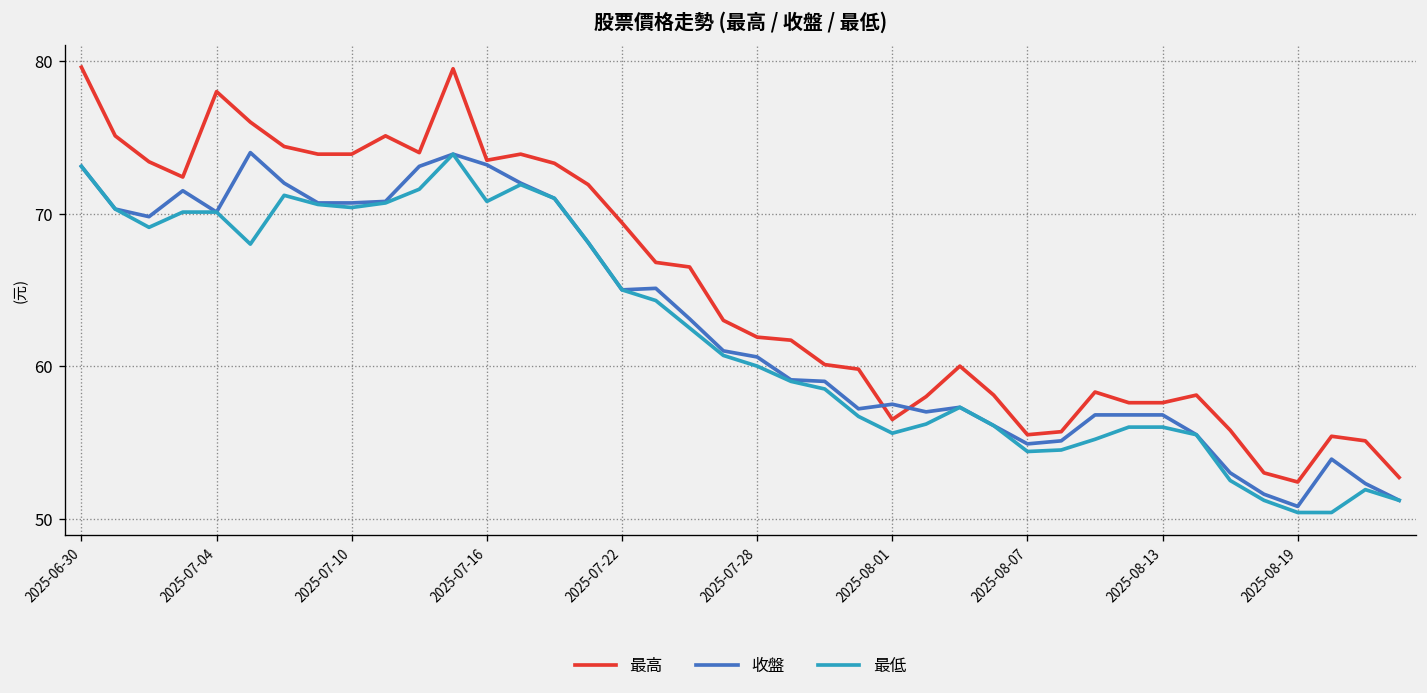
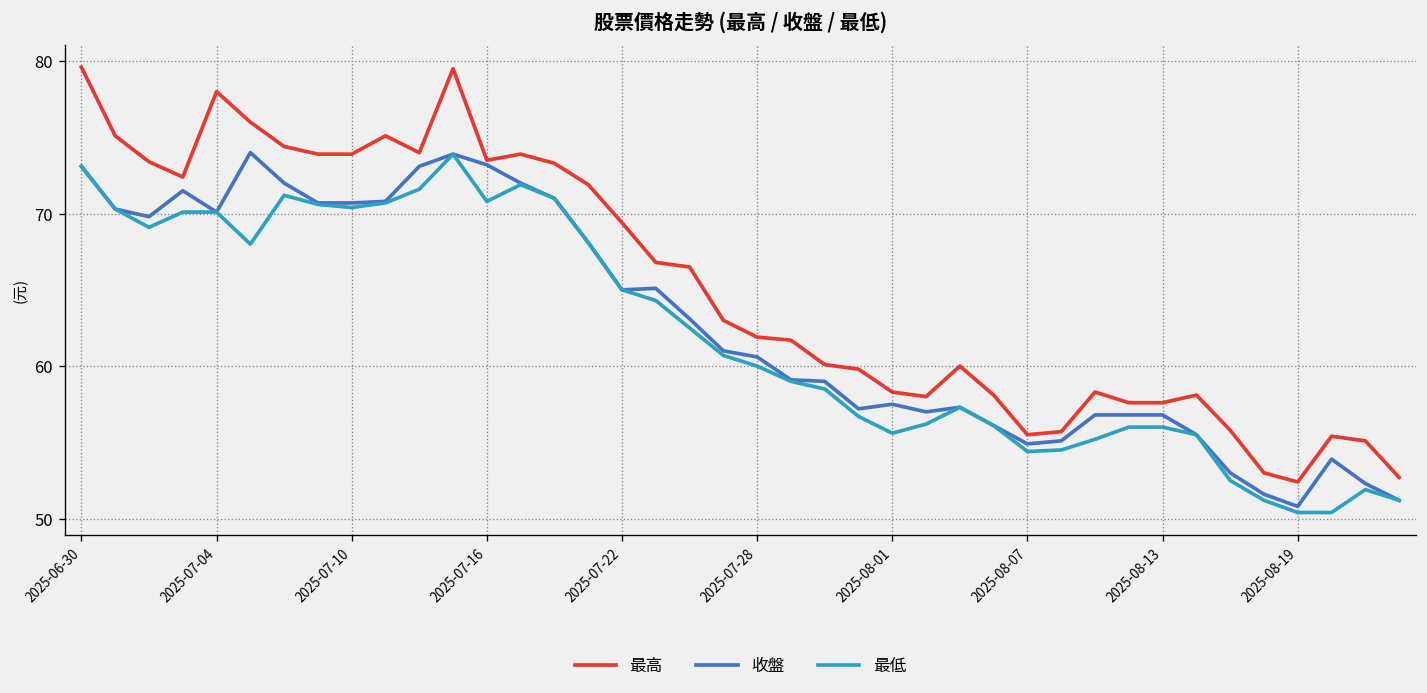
最高, 2025-08-01: 56.5 -> 58.3
